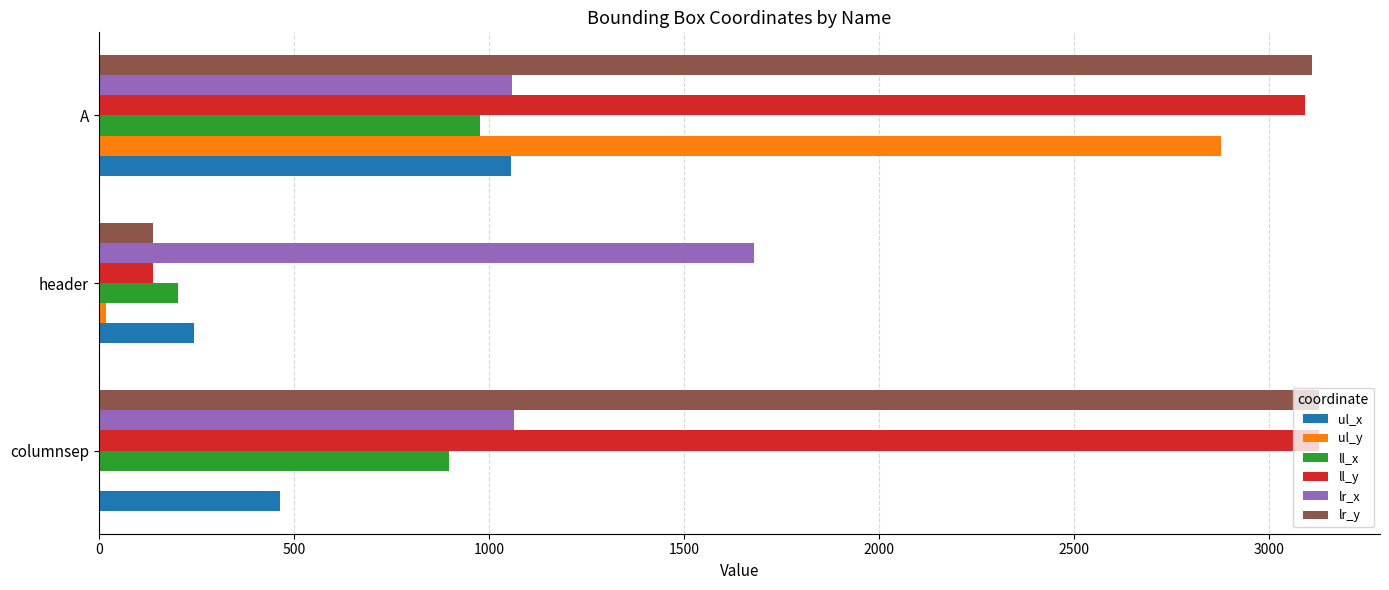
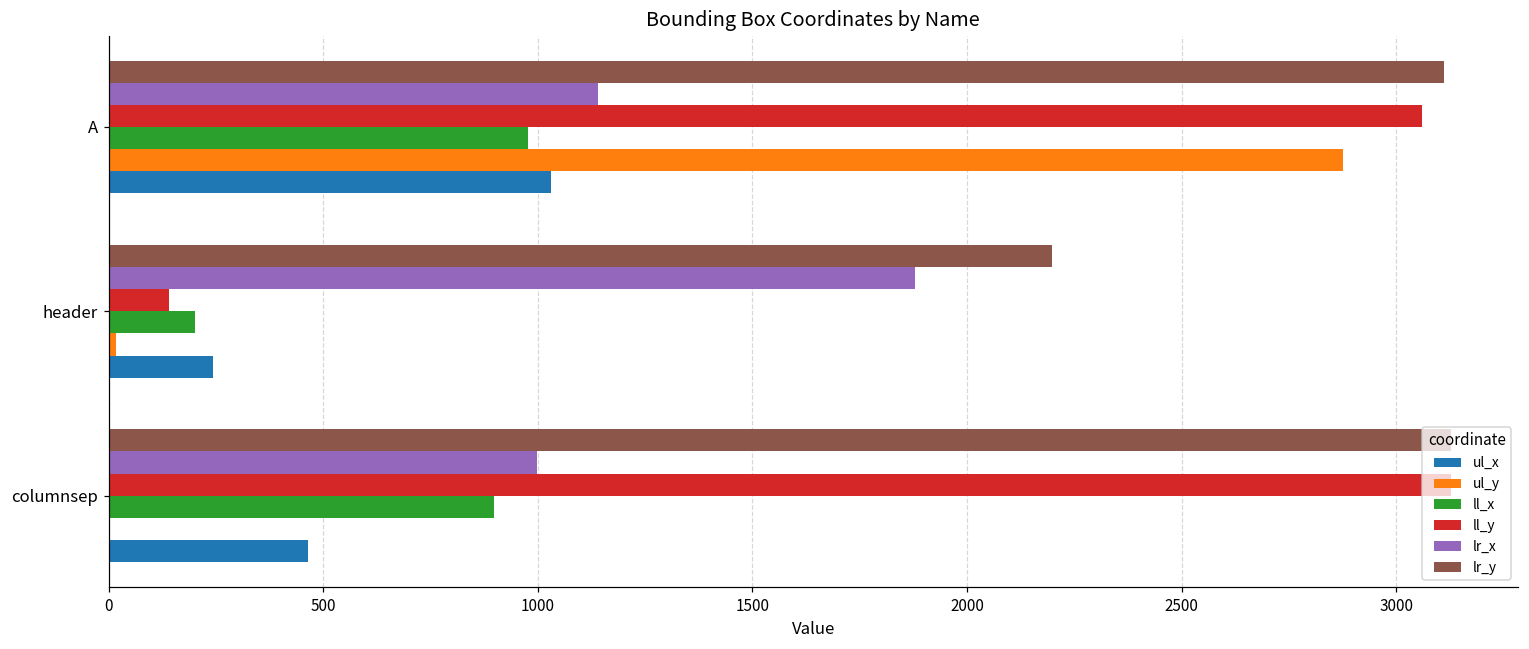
lr_x, A: 1060 -> 1140
ll_y, A: 3090 -> 3060
ul_x, A: 1060 -> 1030
lr_y, header: 140 -> 2200
lr_x, header: 1680 -> 1880
lr_x, columnsep: 1070 -> 1000
